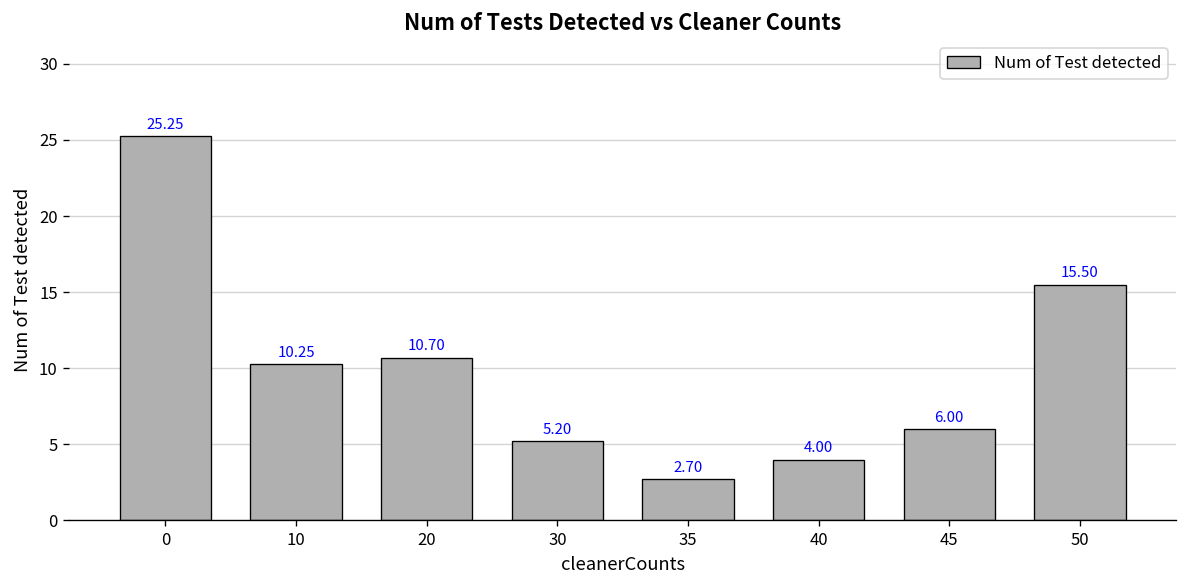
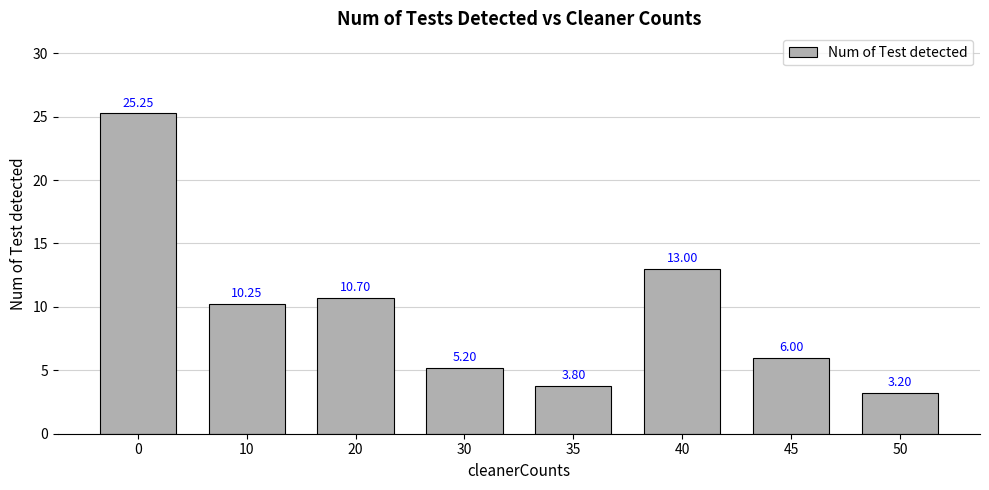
35: 2.70 -> 3.80
40: 4.00 -> 13.00
50: 15.50 -> 3.20
